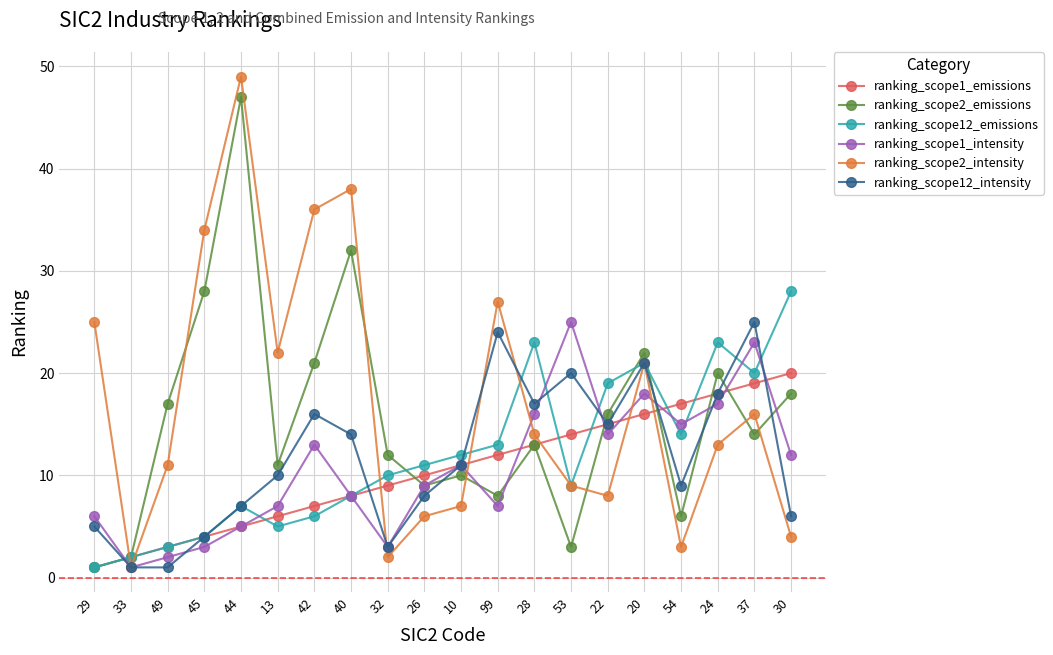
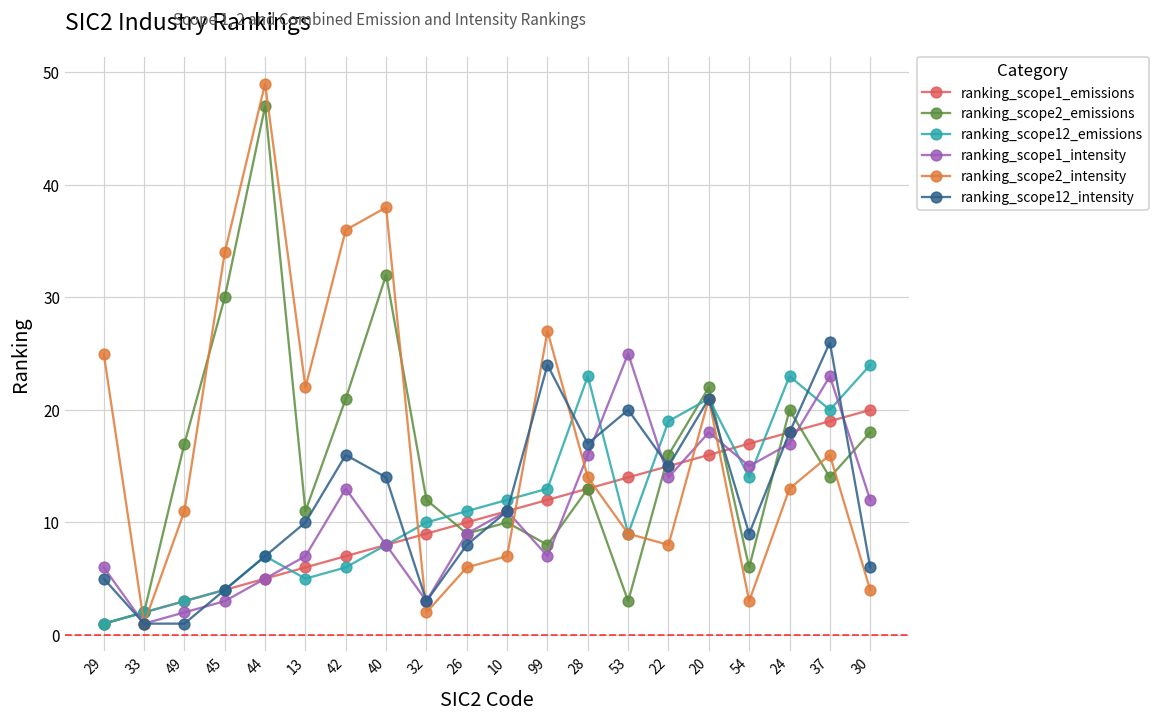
ranking_scope2_emissions, 45: 28 -> 30
ranking_scope12_intensity, 37: 25 -> 26
ranking_scope12_emissions, 30: 28 -> 24
